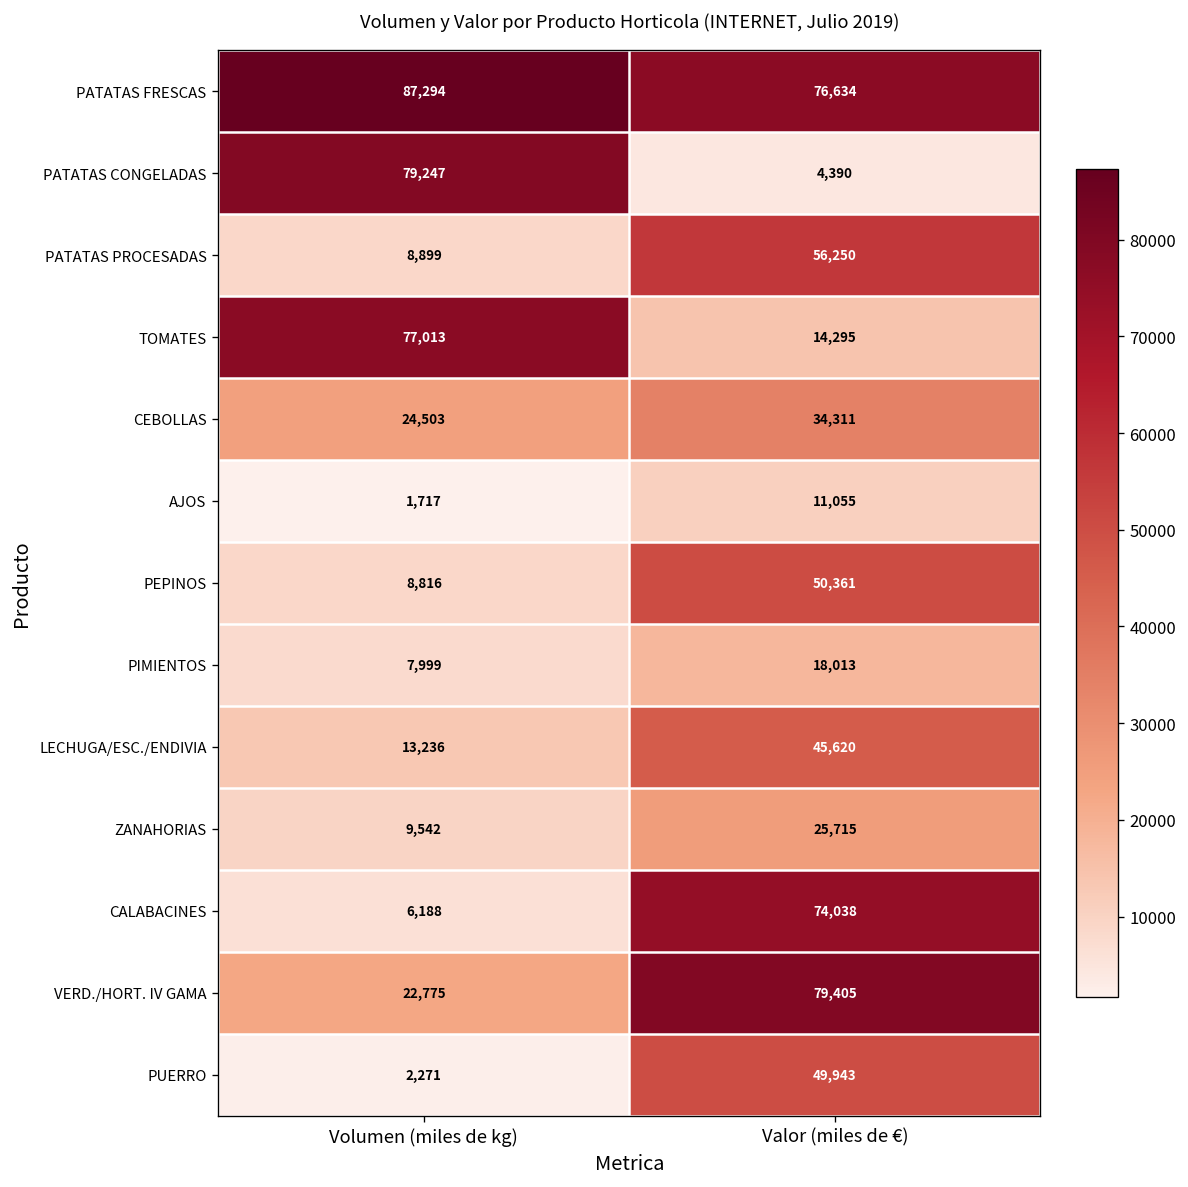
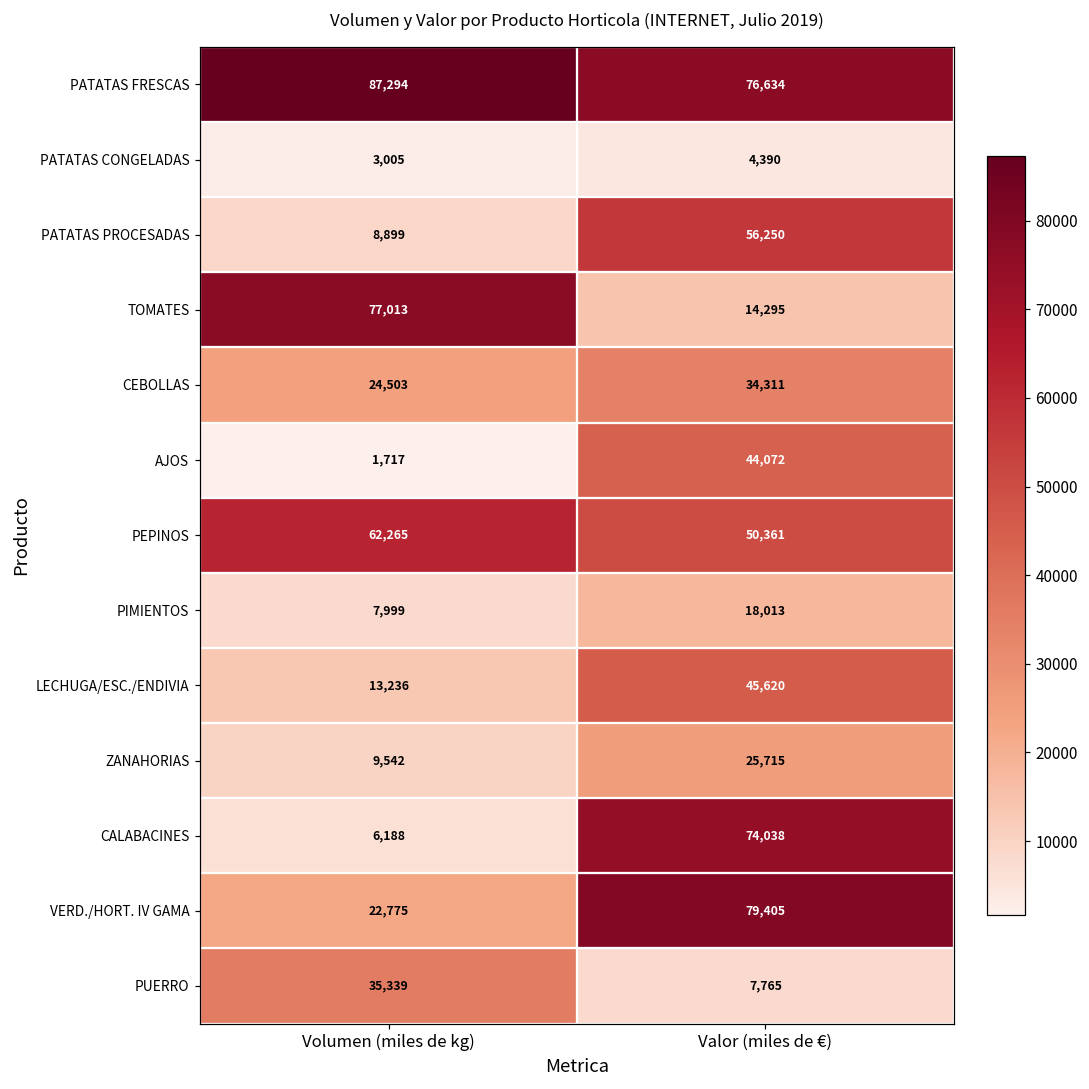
PATATAS CONGELADAS, Volumen (miles de kg): 79,247 -> 3,005
AJOS, Valor (miles de €): 11,055 -> 44,072
PEPINOS, Volumen (miles de kg): 8,816 -> 62,265
PUERRO, Volumen (miles de kg): 2,271 -> 35,339
PUERRO, Valor (miles de €): 49,943 -> 7,765
